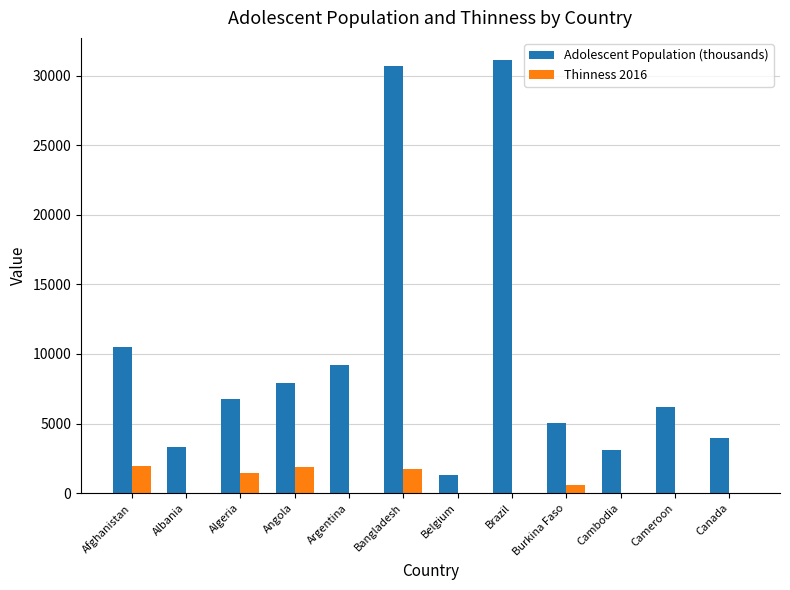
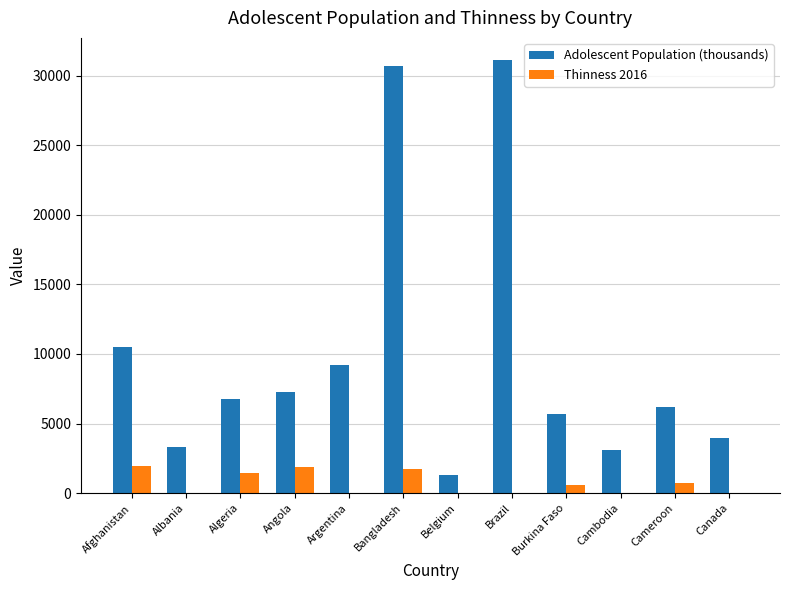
Adolescent Population (thousands), Angola: 7900 -> 7300
Adolescent Population (thousands), Burkina Faso: 5000 -> 5700
Thinness 2016, Cameroon: 0 -> 800
